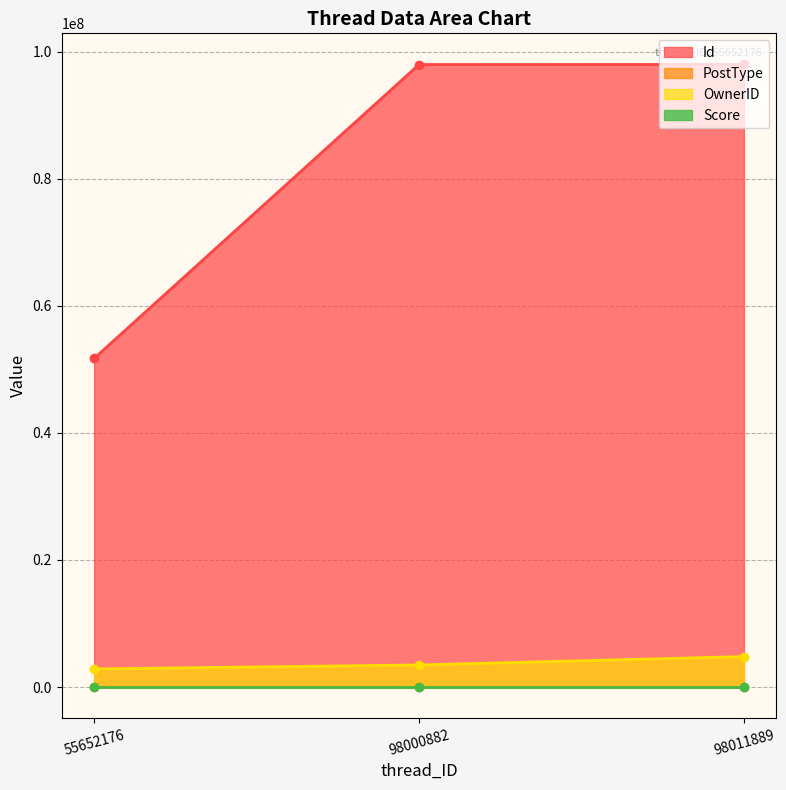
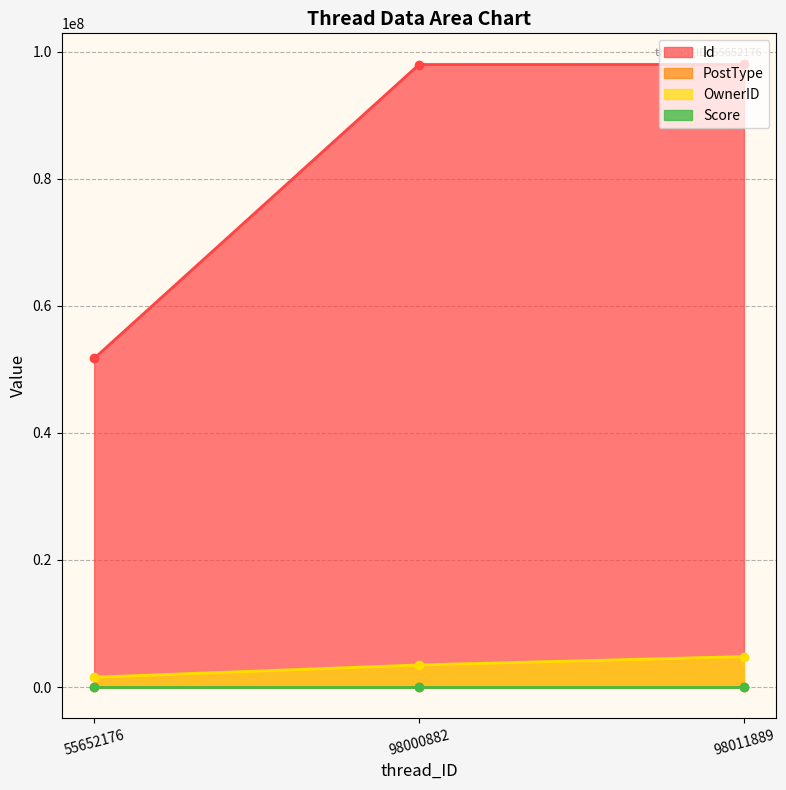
OwnerID, 55652176: 3000000 -> 2000000
